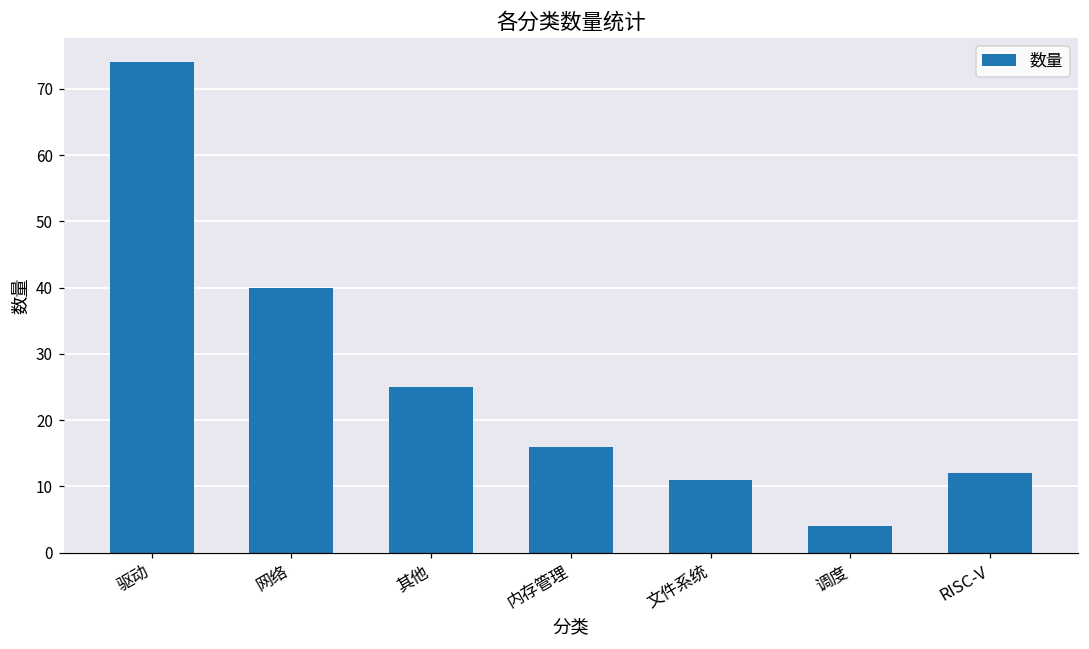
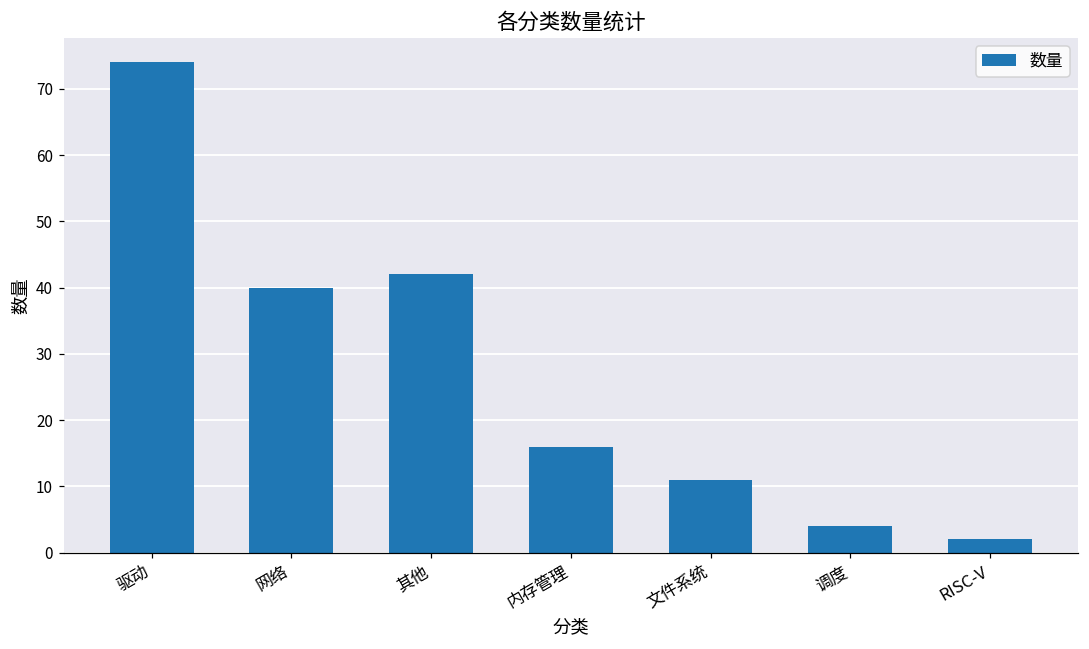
其他: 25 -> 42
RISC-V: 12 -> 2
